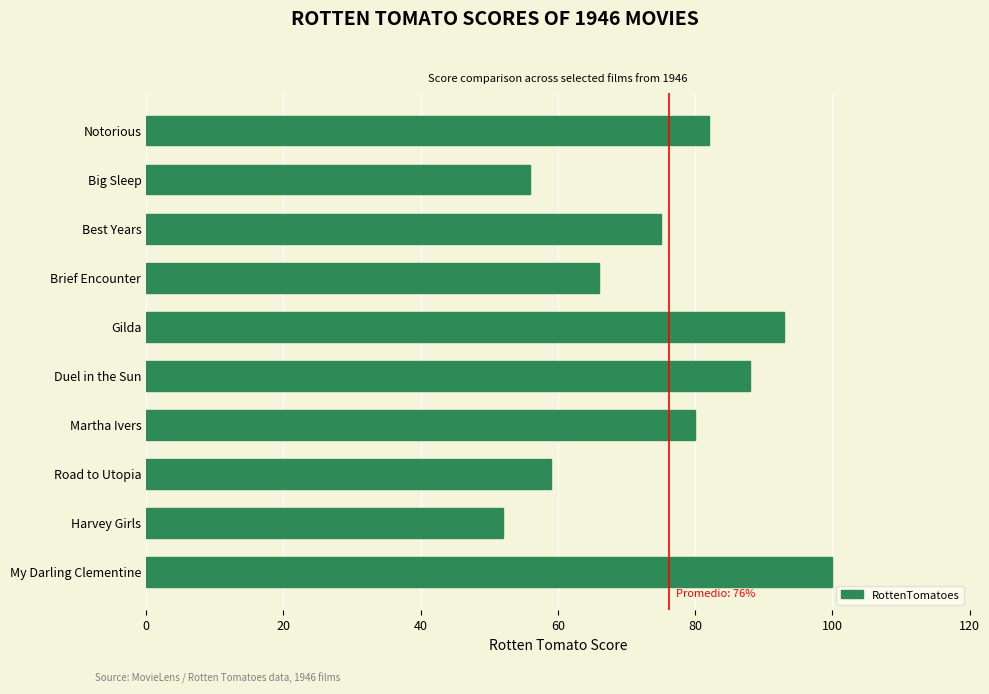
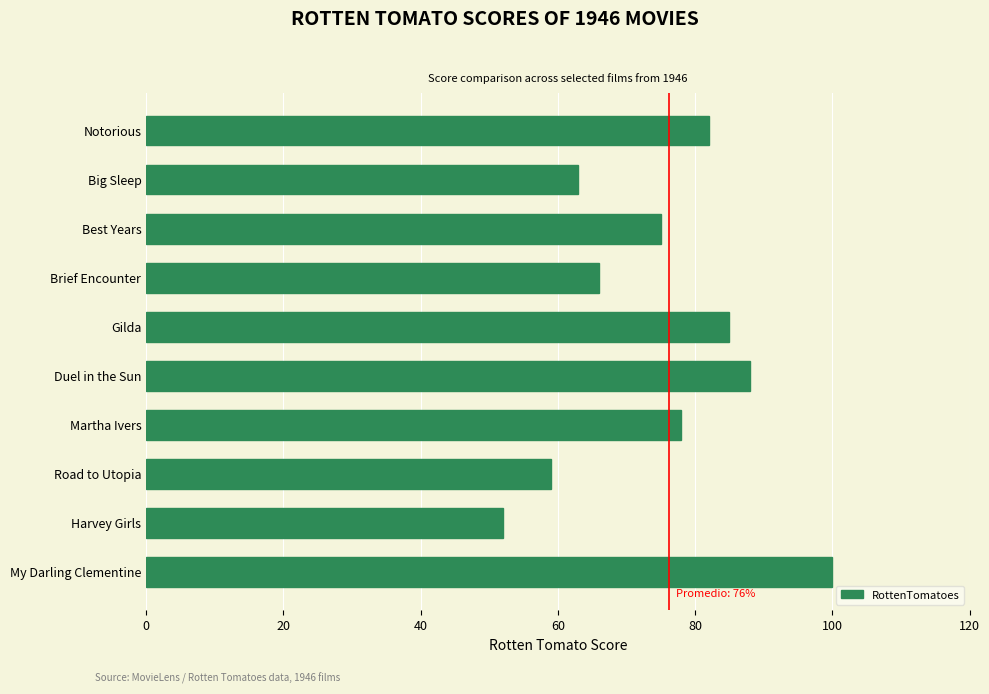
Big Sleep: 56 -> 63
Gilda: 93 -> 85
Martha Ivers: 80 -> 78
